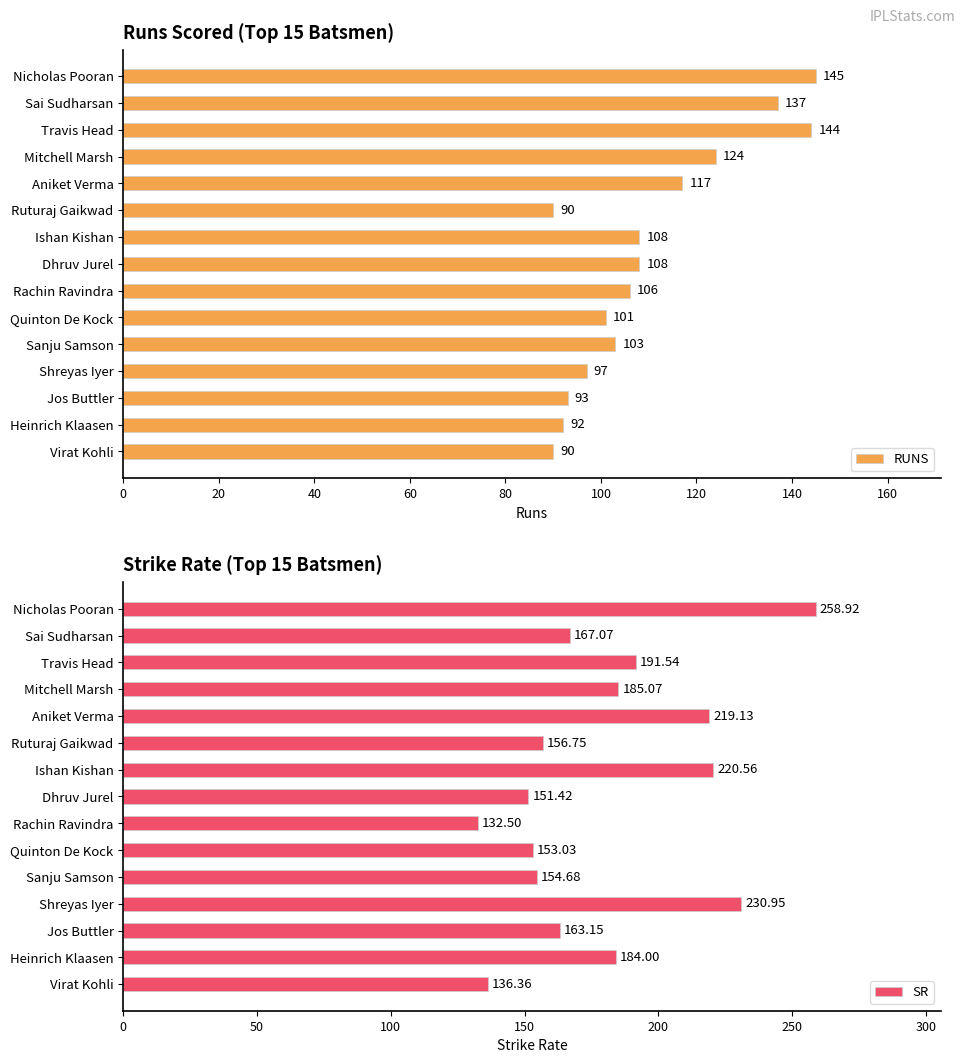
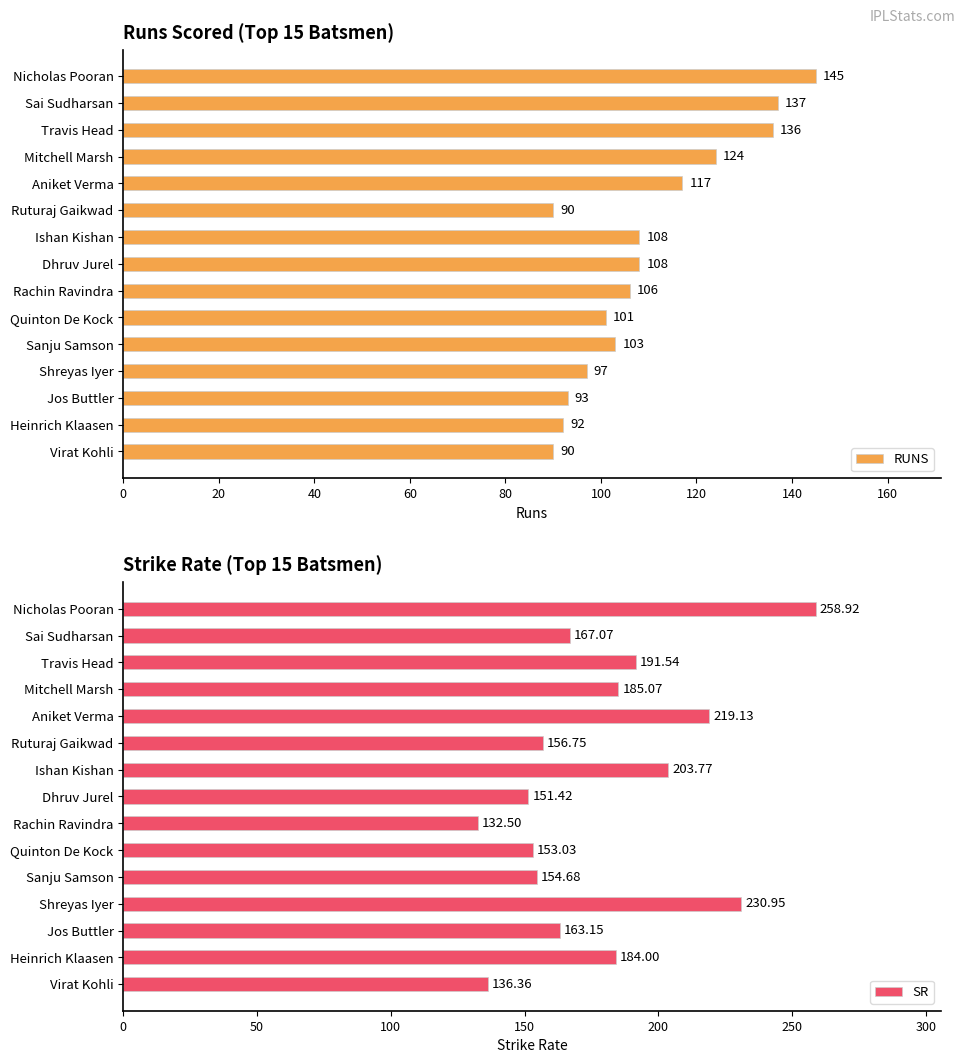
Runs Scored (Top 15 Batsmen), Travis Head: 144 -> 136
Strike Rate (Top 15 Batsmen), Ishan Kishan: 220.56 -> 203.77
